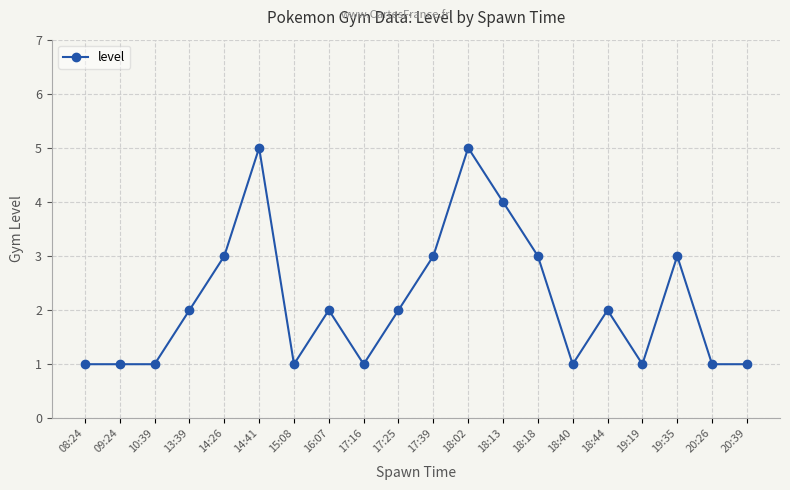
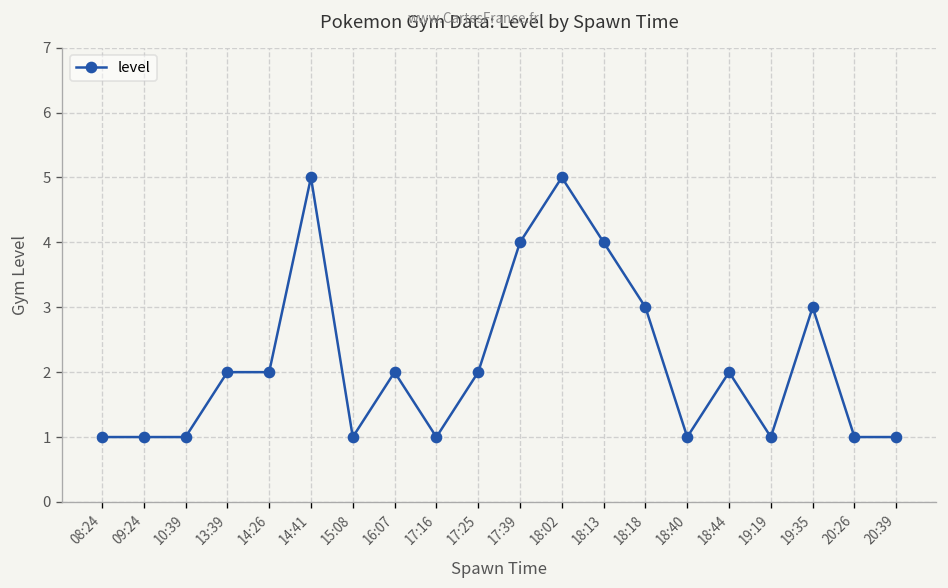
14:26: 3 -> 2
17:39: 3 -> 4
